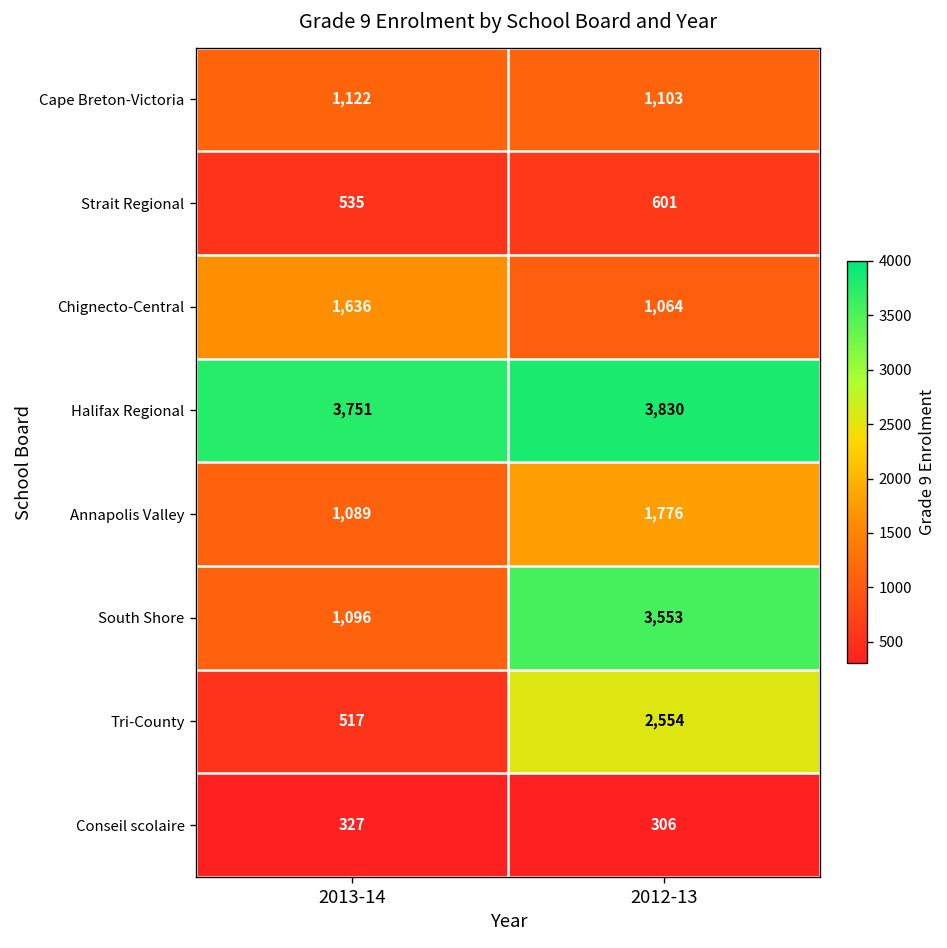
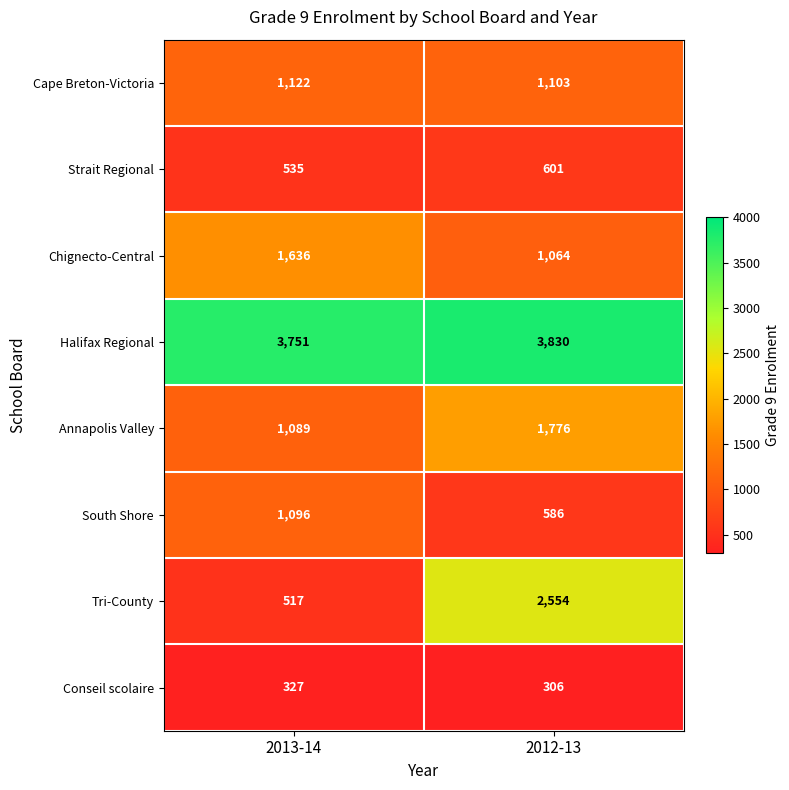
South Shore, 2012-13: 3,553 -> 586
